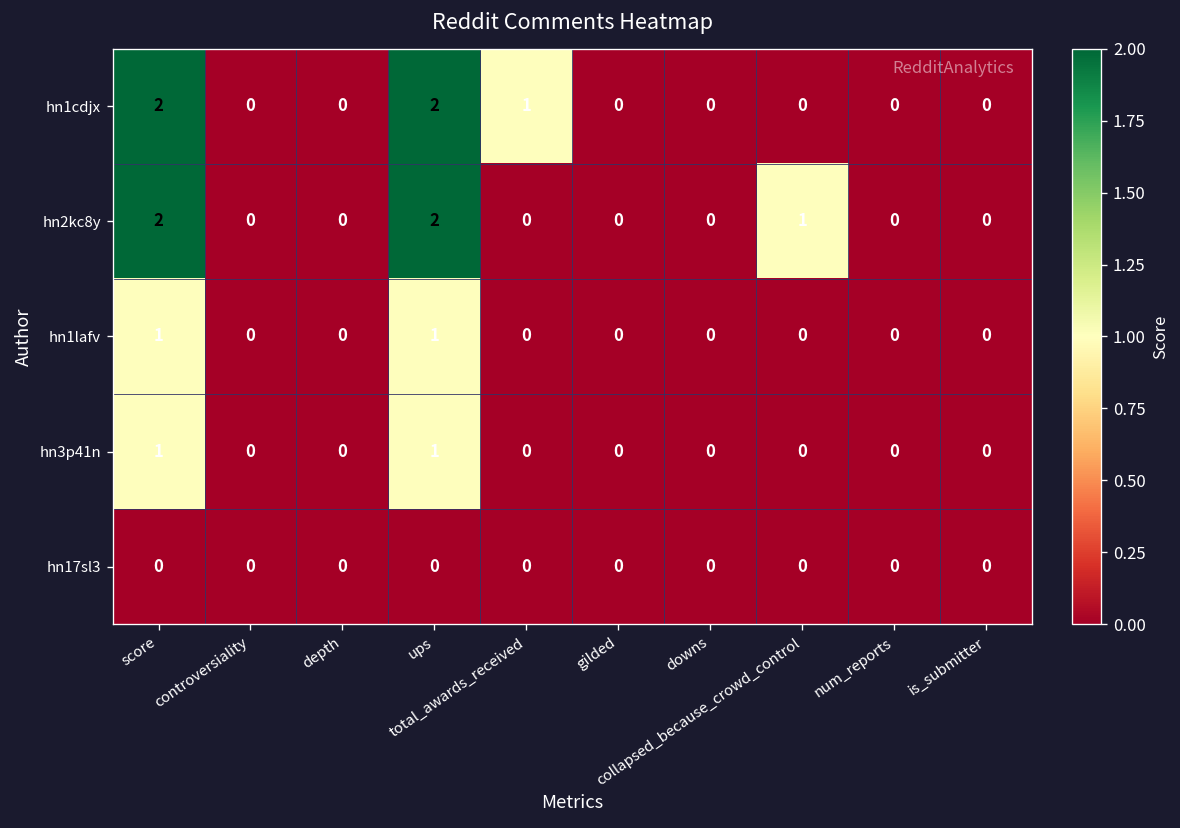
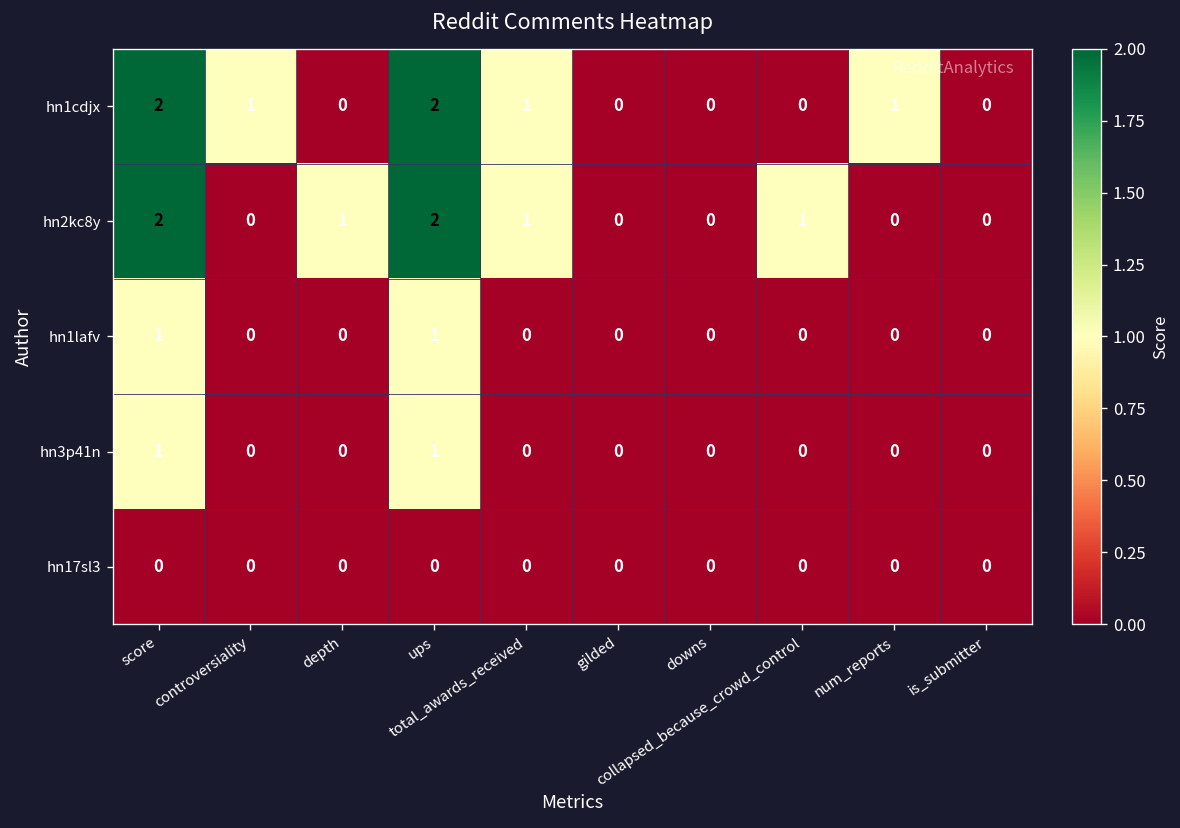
hn1cdjx, controversiality: 0 -> 1
hn1cdjx, num_reports: 0 -> 1
hn2kc8y, depth: 0 -> 1
hn2kc8y, total_awards_received: 0 -> 1
